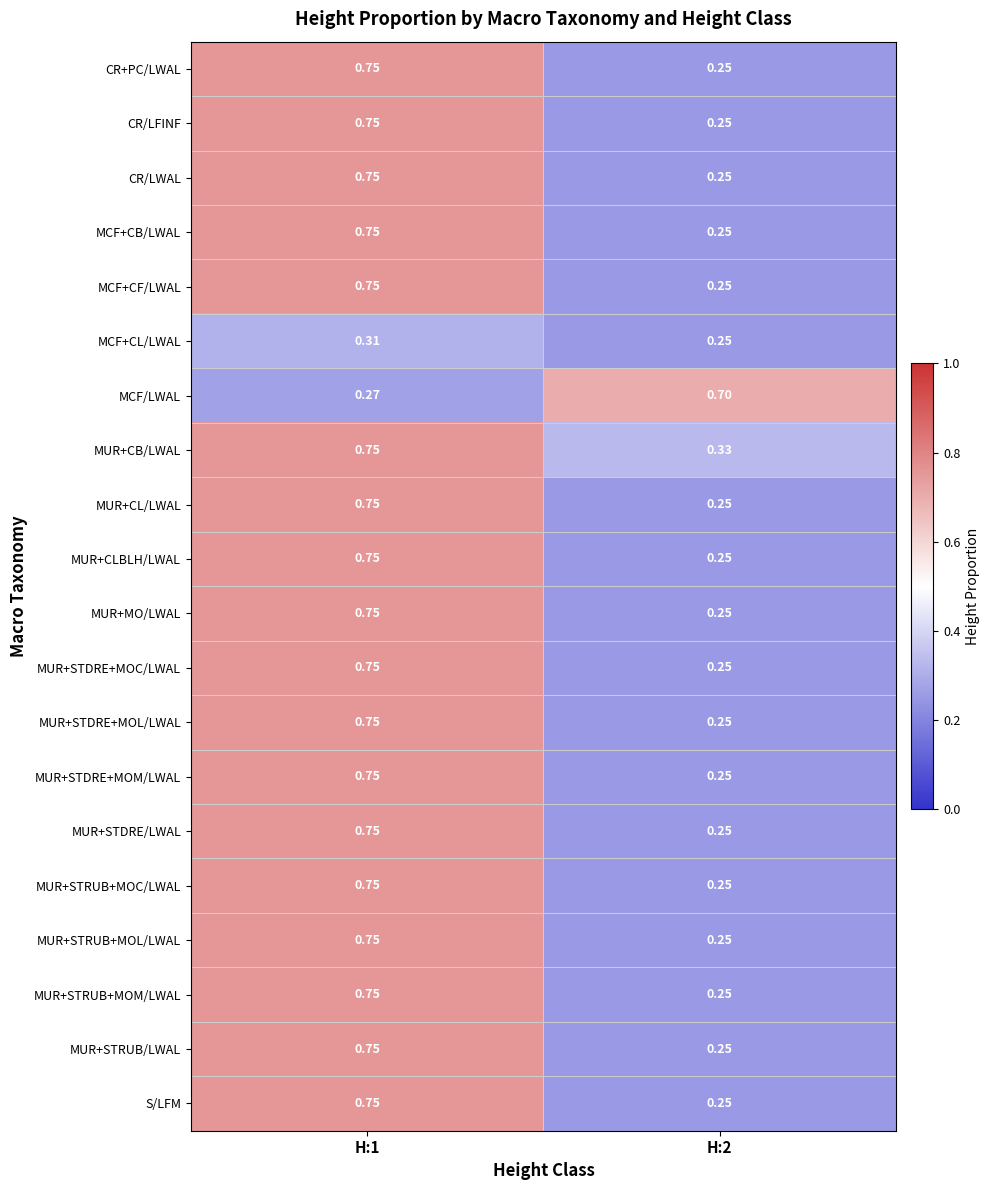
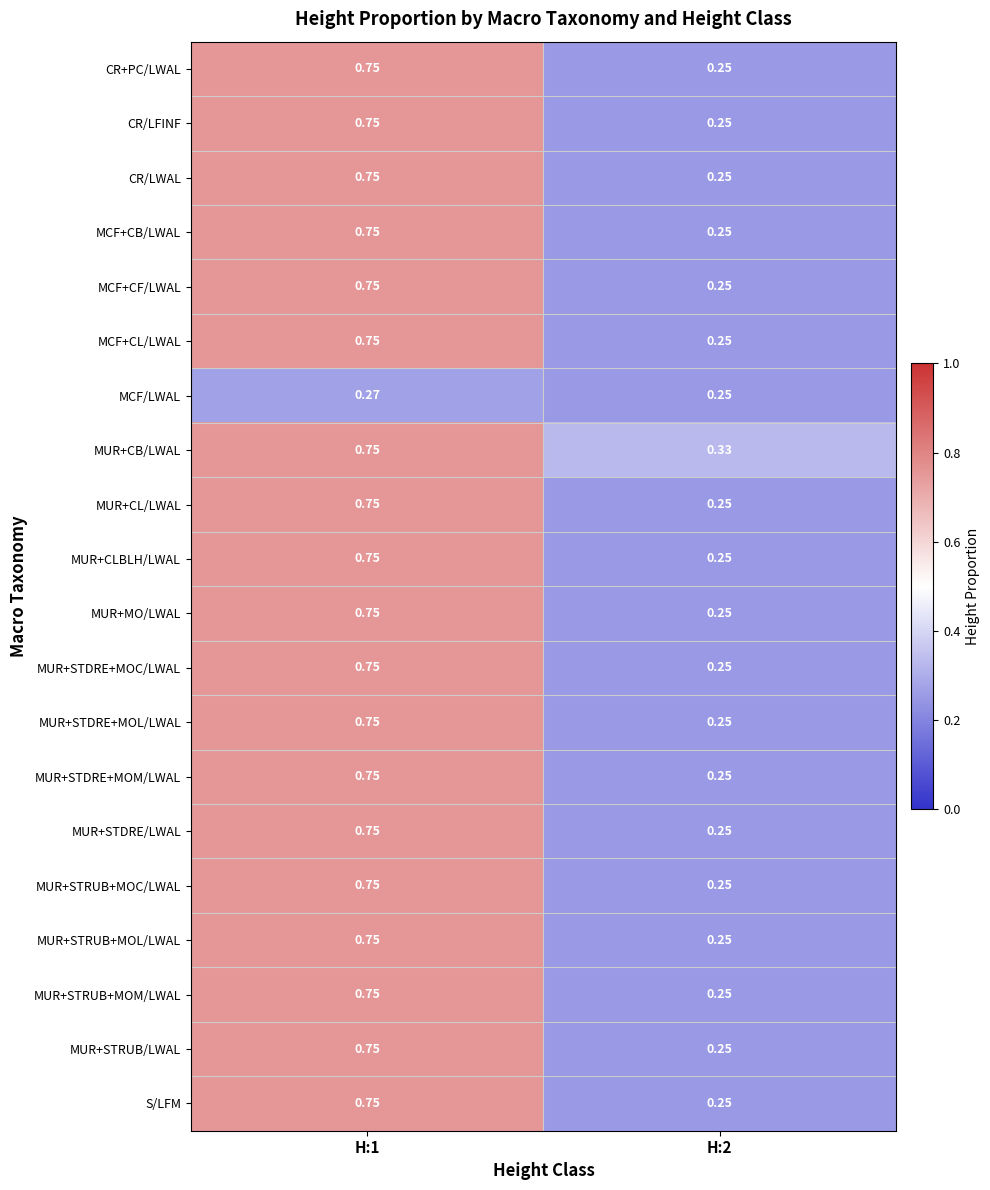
MCF+CL/LWAL, H:1: 0.31 -> 0.75
MCF/LWAL, H:2: 0.70 -> 0.25
